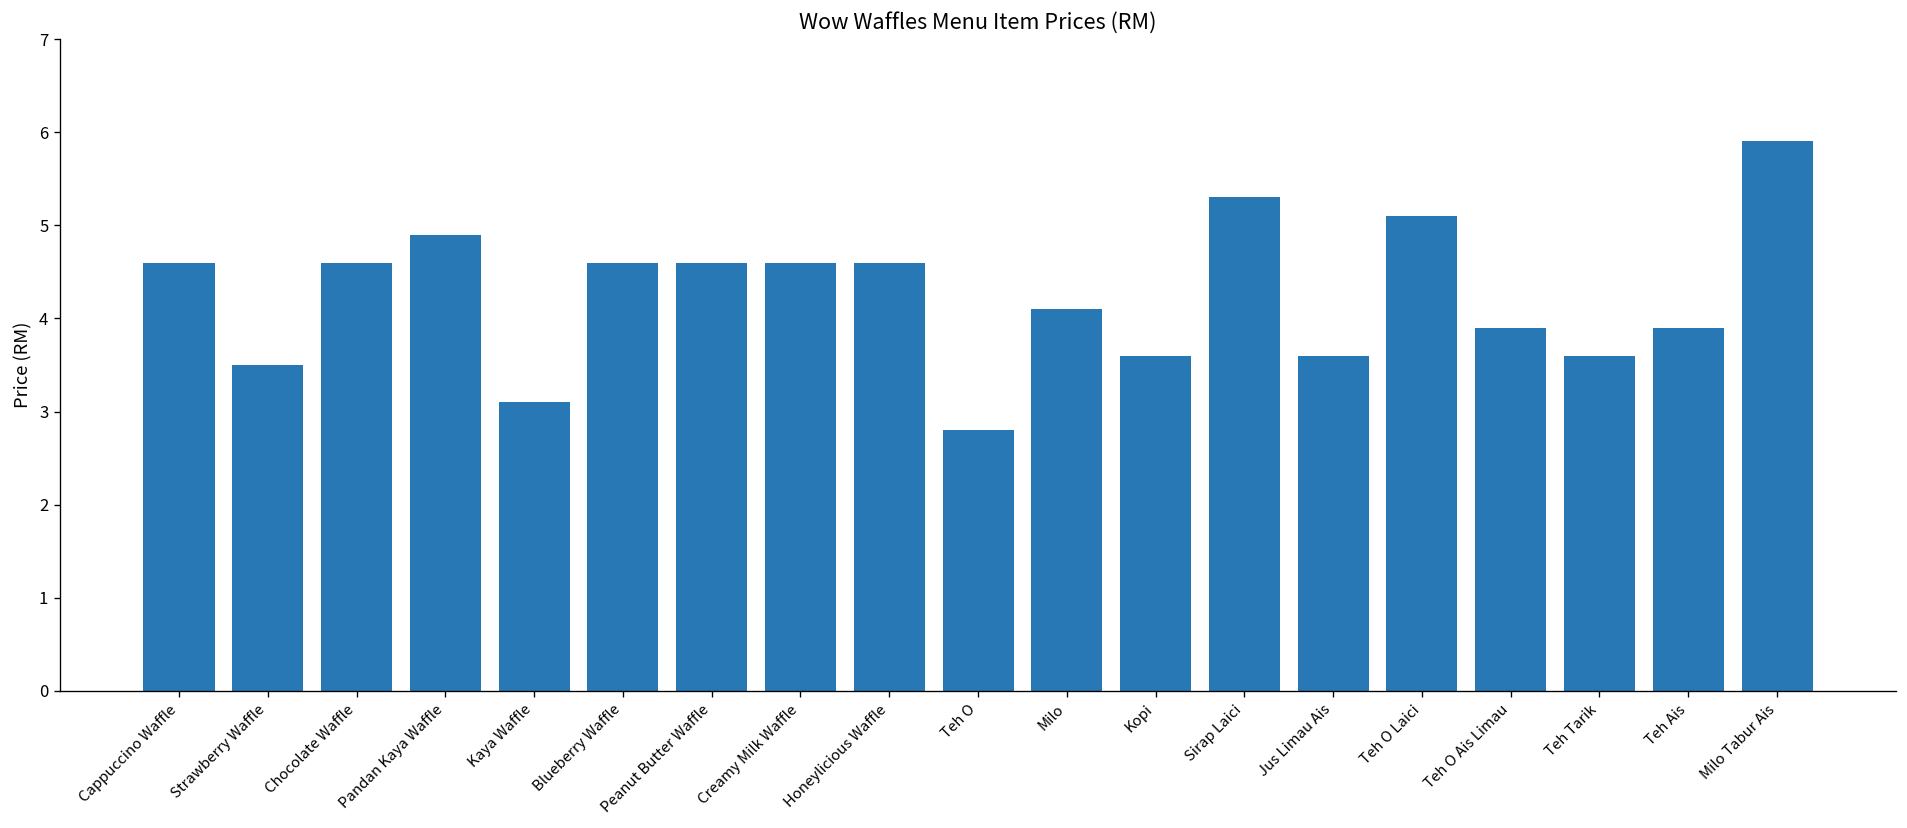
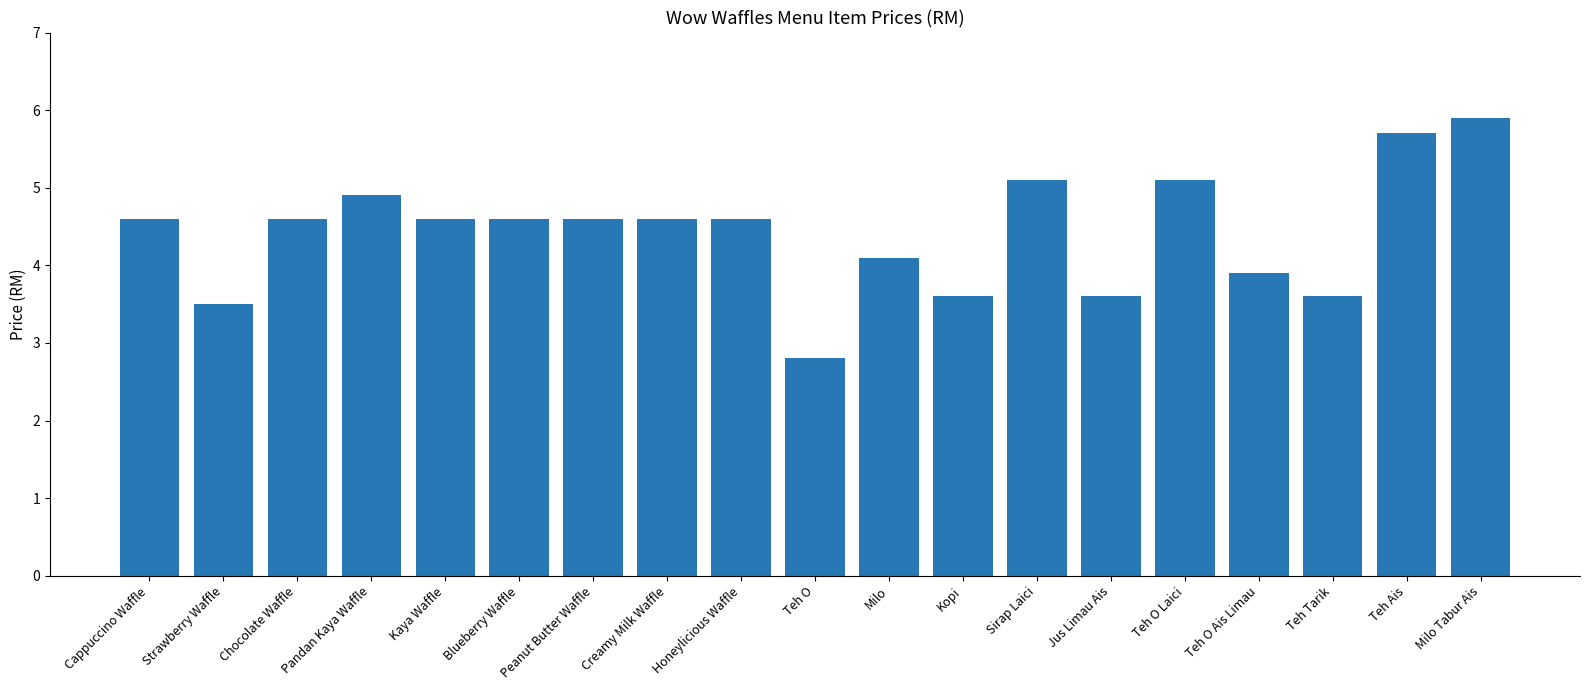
Kaya Waffle: 3.1 -> 4.6
Sirap Laici: 5.3 -> 5.1
Teh Ais: 3.9 -> 5.7
